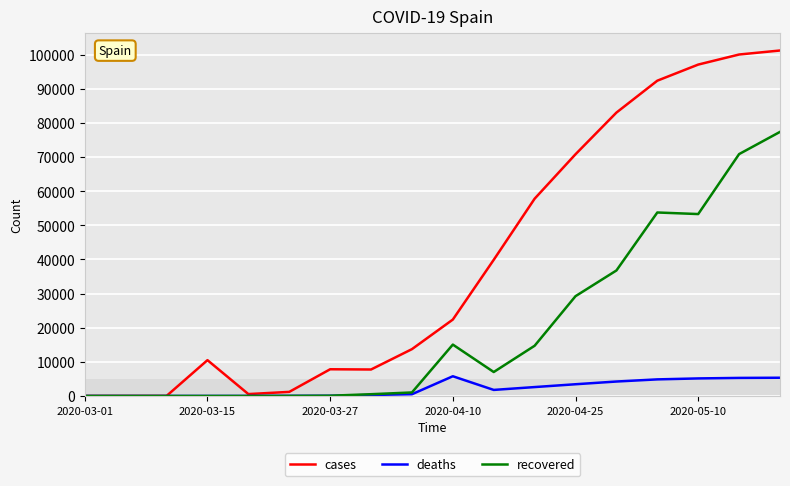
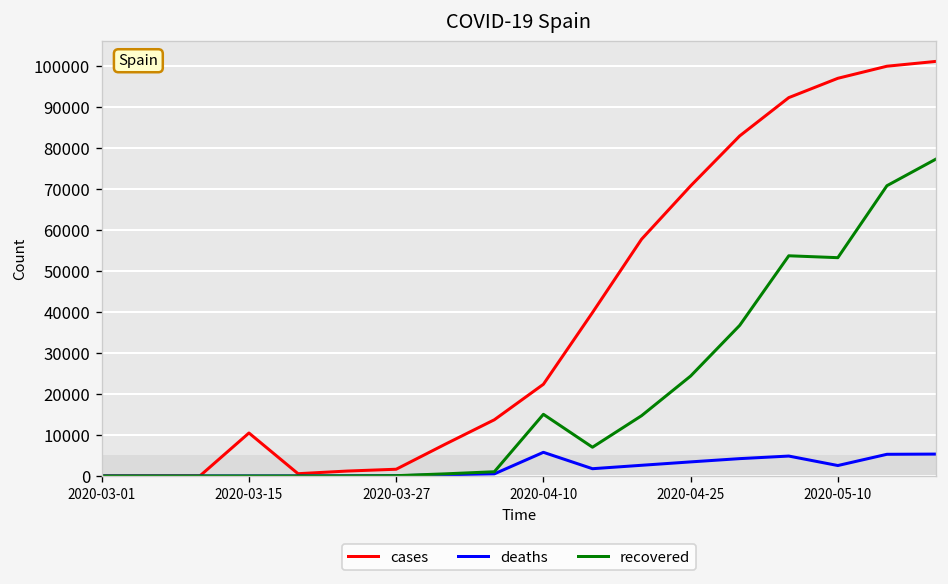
cases, 2020-03-27: 8000 -> 2000
recovered, 2020-04-25: 29000 -> 24000
deaths, 2020-05-10: 5000 -> 3000
